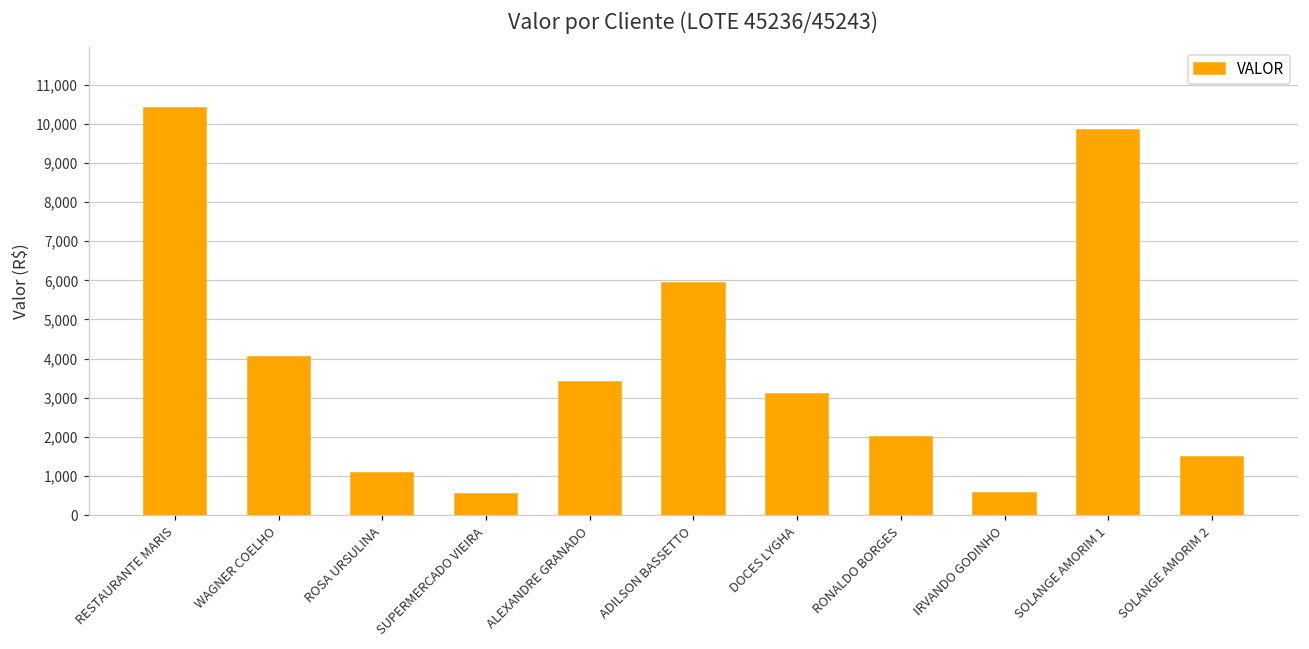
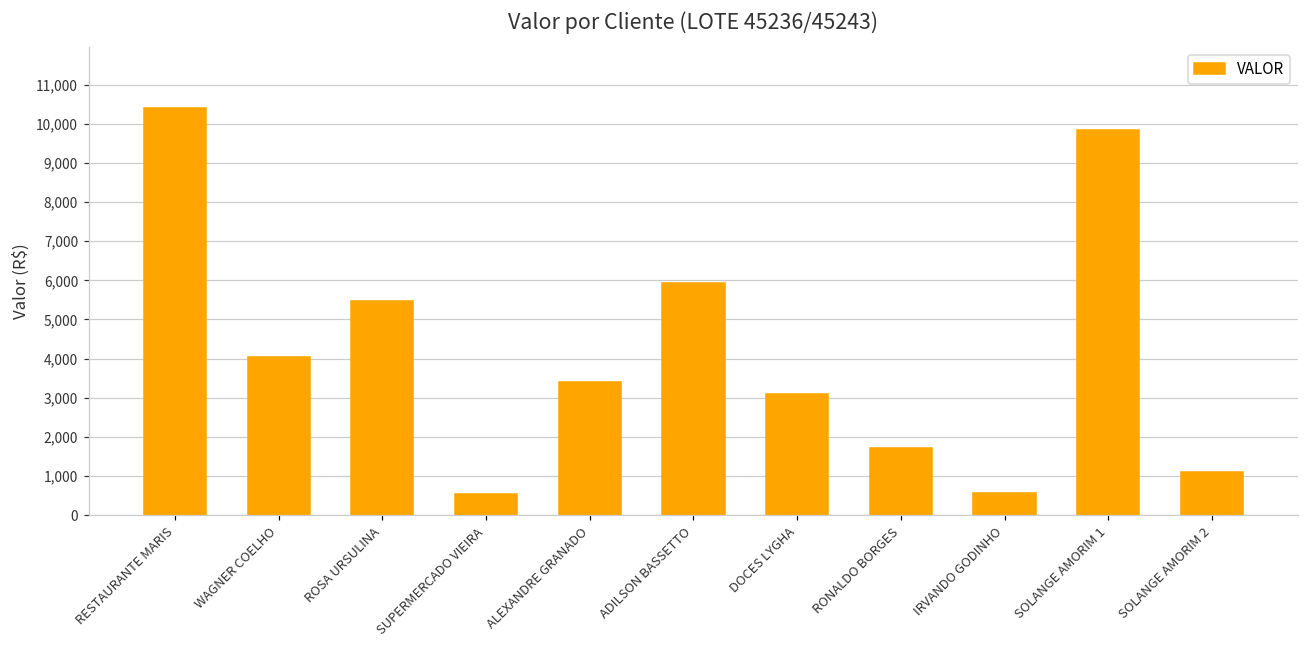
ROSA URSULINA: 1,100 -> 5,500
RONALDO BORGES: 2,000 -> 1,700
SOLANGE AMORIM 2: 1,500 -> 1,100
